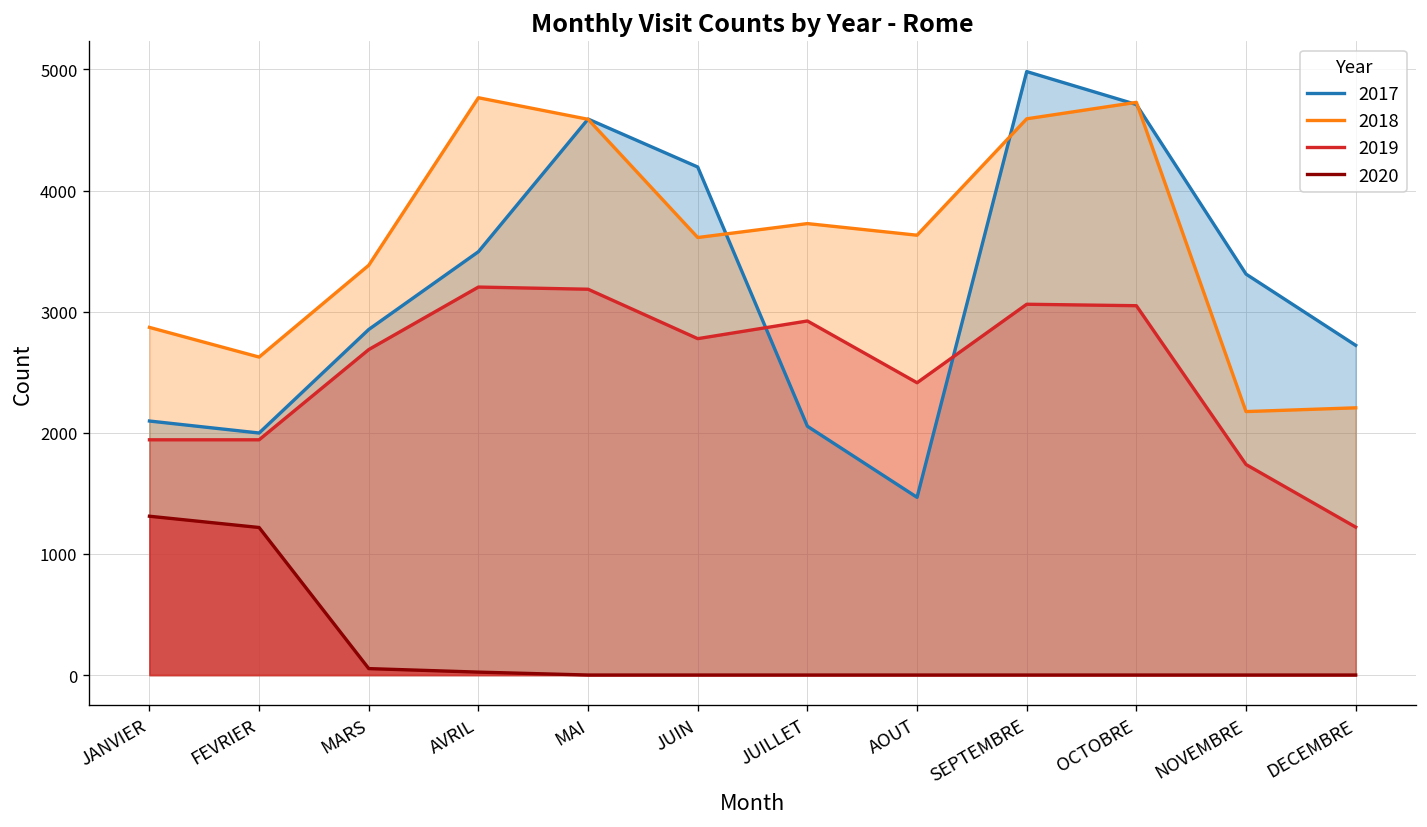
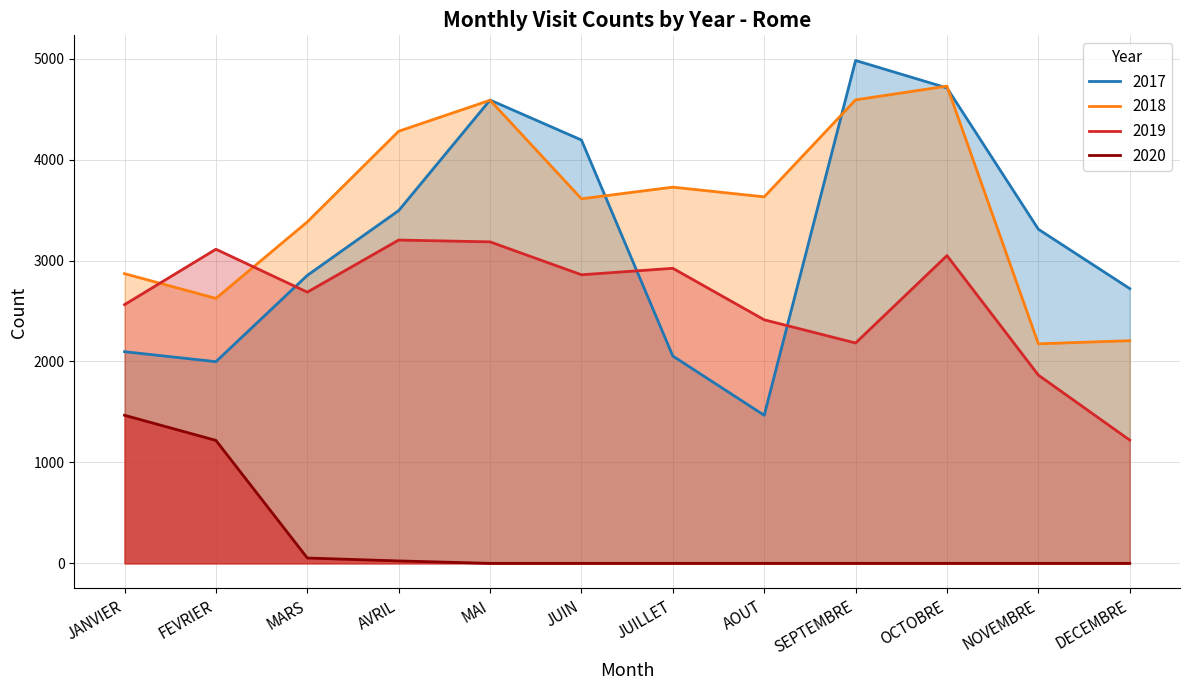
2019, JANVIER: 1940 -> 2560
2020, JANVIER: 1310 -> 1470
2019, FEVRIER: 1940 -> 3110
2018, AVRIL: 4770 -> 4280
2019, JUIN: 2780 -> 2860
2019, SEPTEMBRE: 3060 -> 2180
2019, NOVEMBRE: 1740 -> 1870
